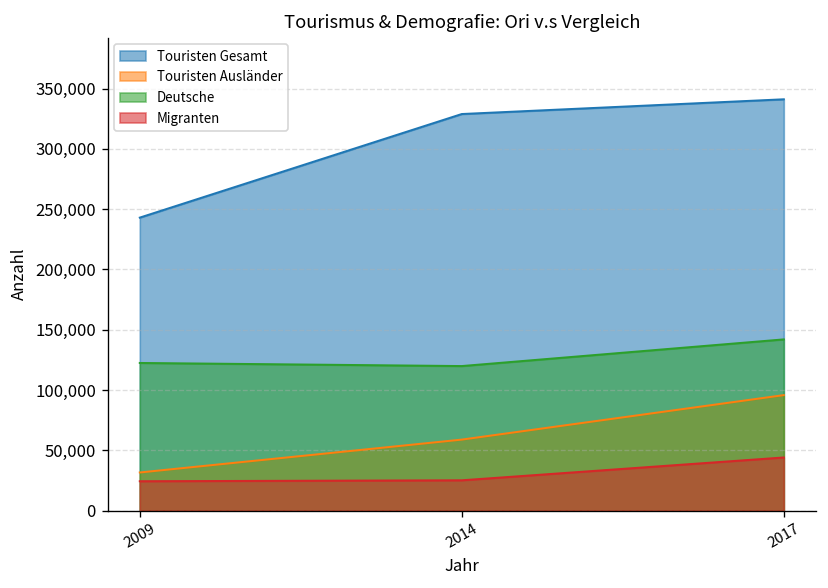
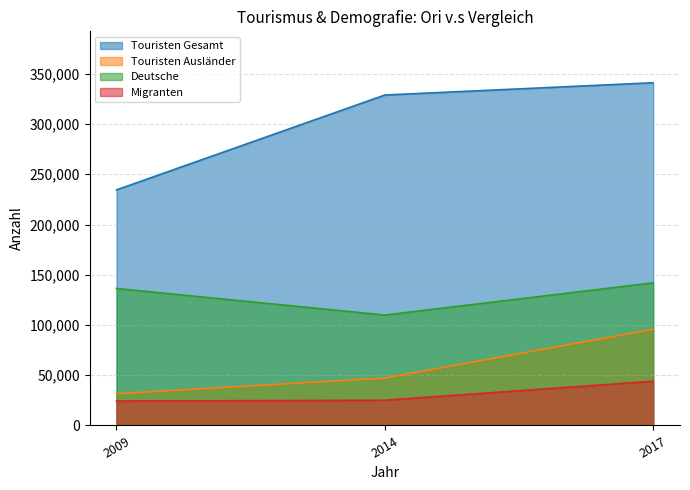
Touristen Gesamt, 2009: 243,000 -> 234,000
Deutsche, 2009: 122,000 -> 136,000
Touristen Ausländer, 2014: 59,000 -> 47,000
Deutsche, 2014: 120,000 -> 110,000
